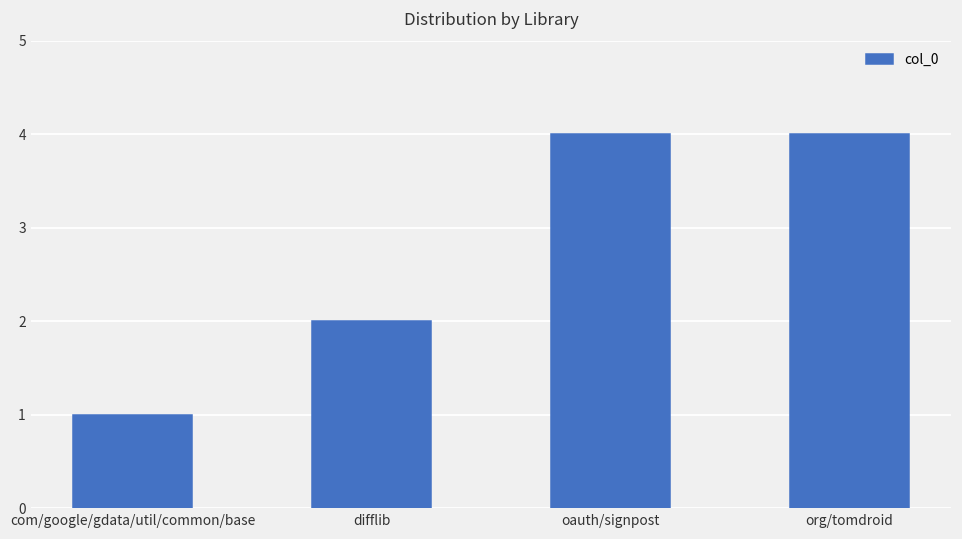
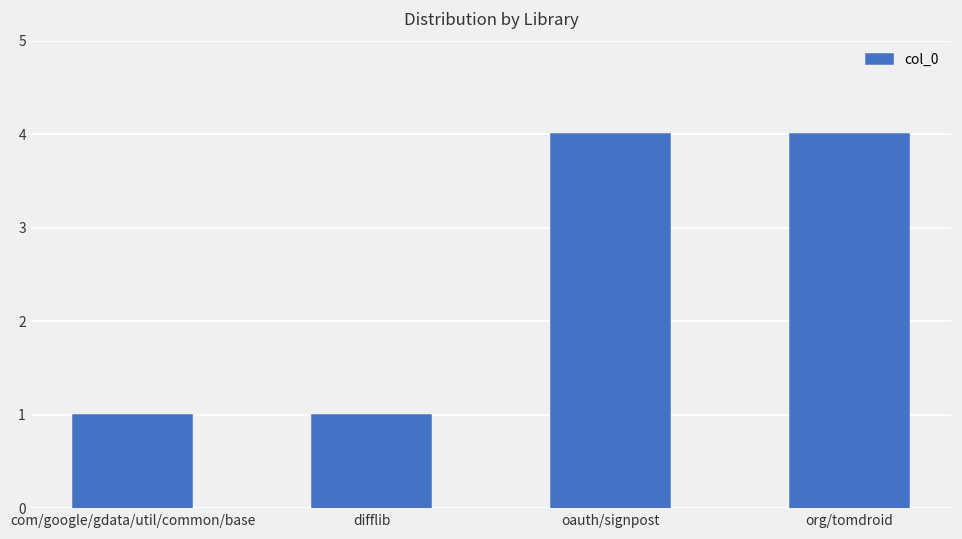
difflib: 2 -> 1
